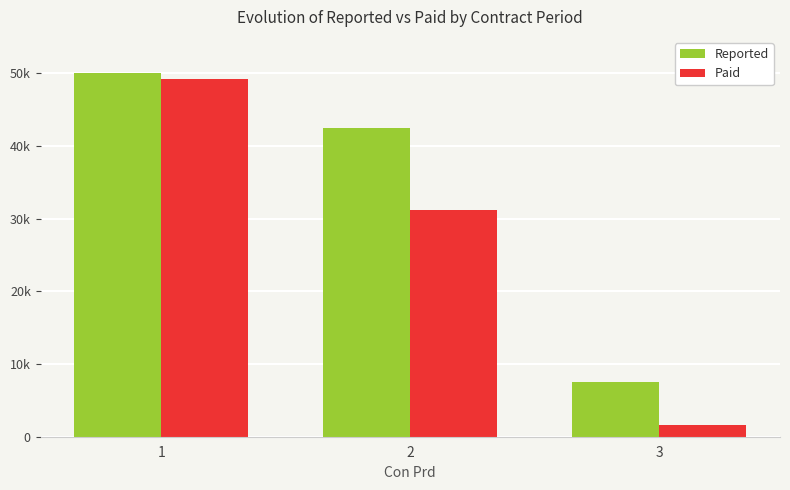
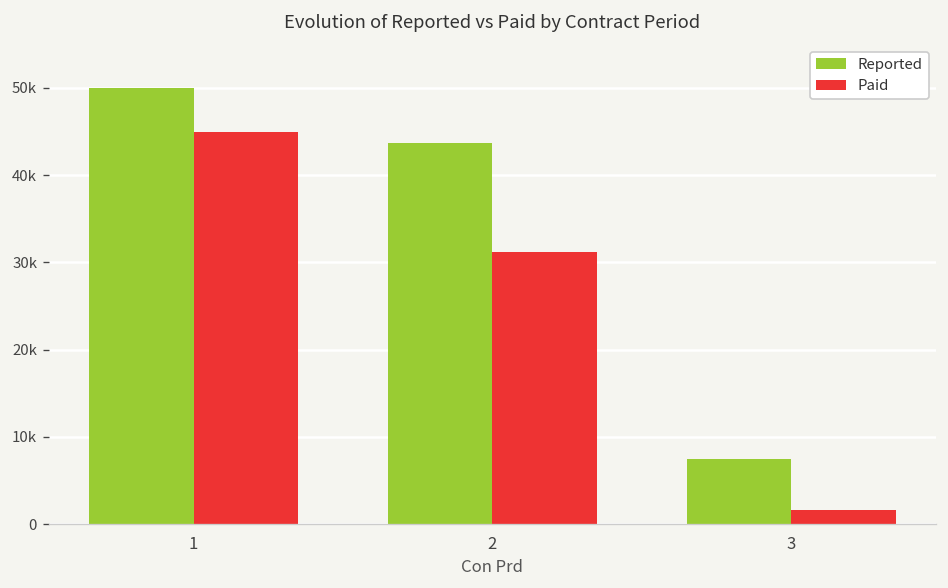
Paid, 1: 49000 -> 45000
Reported, 2: 43000 -> 44000
